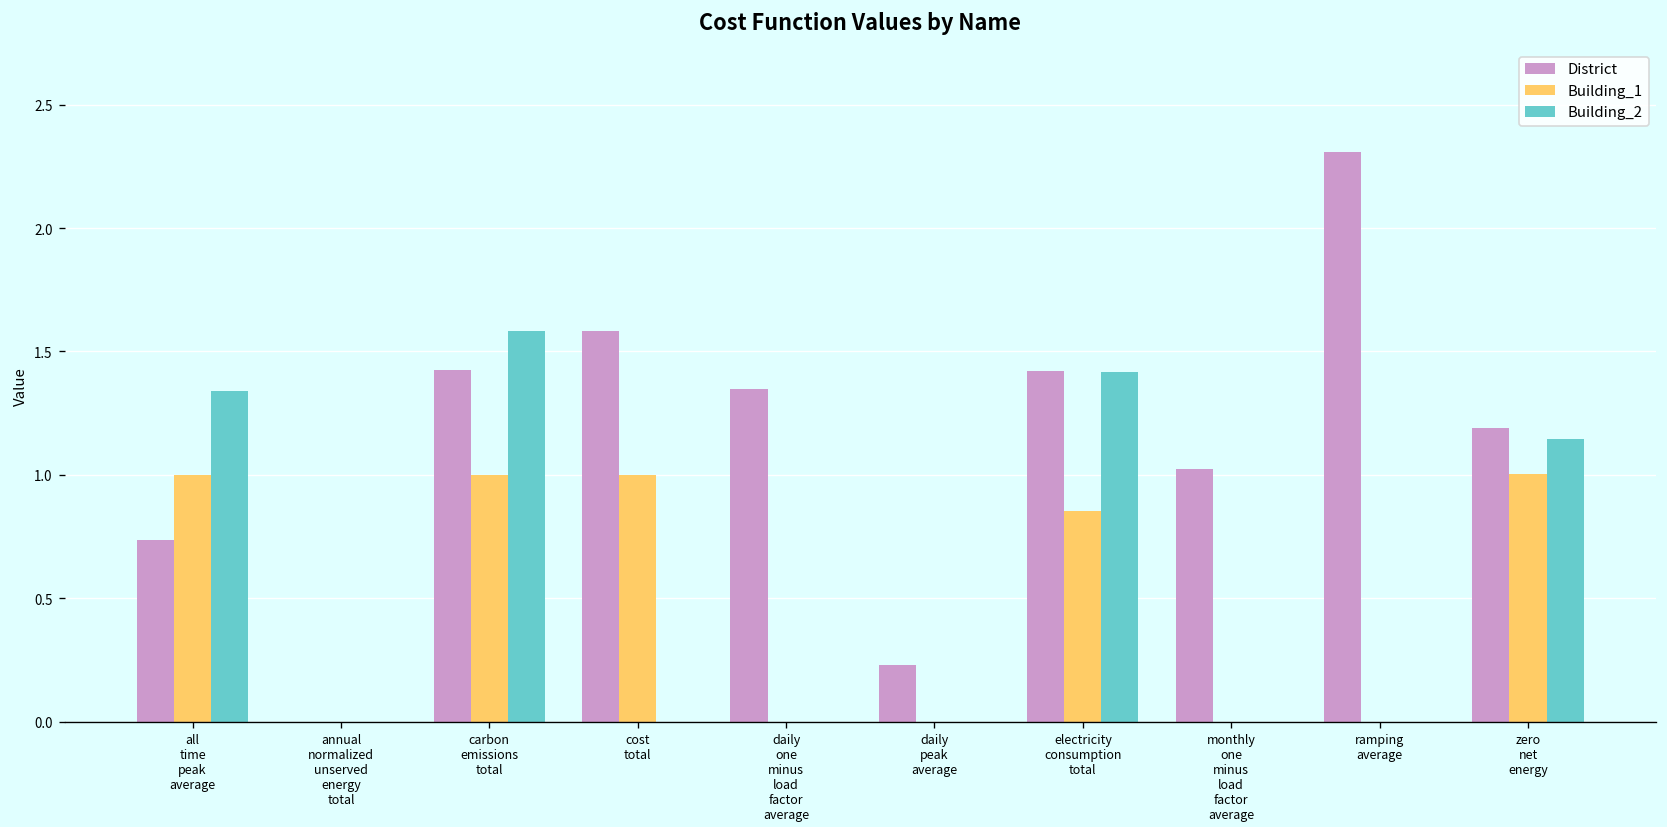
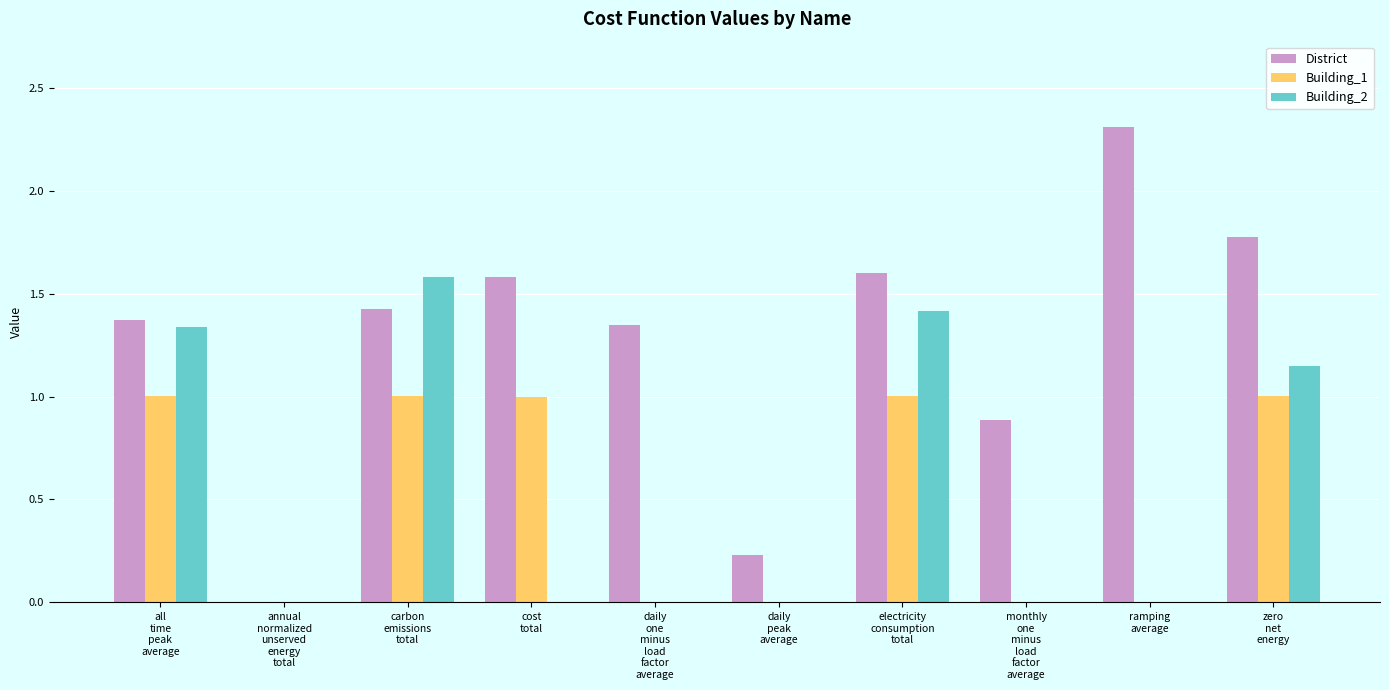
District, all time peak average: 0.74 -> 1.37
District, electricity consumption total: 1.42 -> 1.60
Building_1, electricity consumption total: 0.85 -> 1.00
District, monthly one minus load factor average: 1.02 -> 0.89
District, zero net energy: 1.19 -> 1.78
